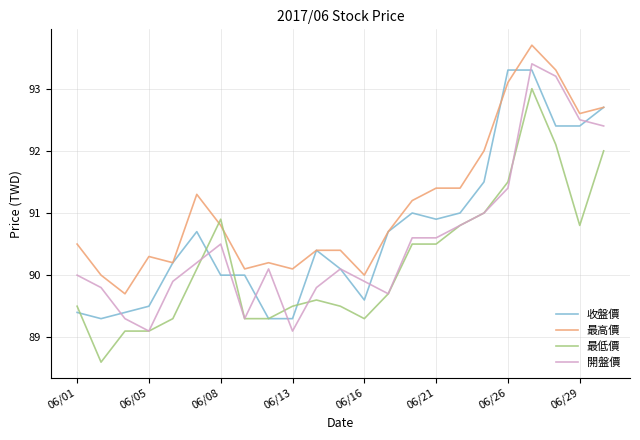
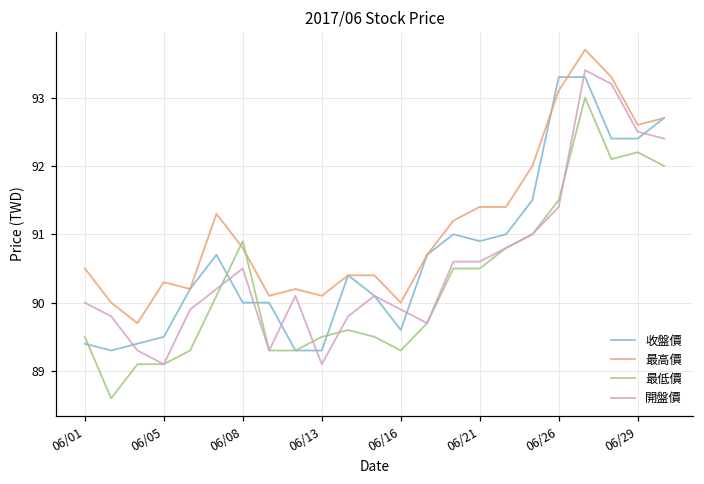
最低價, 06/29: 90.8 -> 92.2
